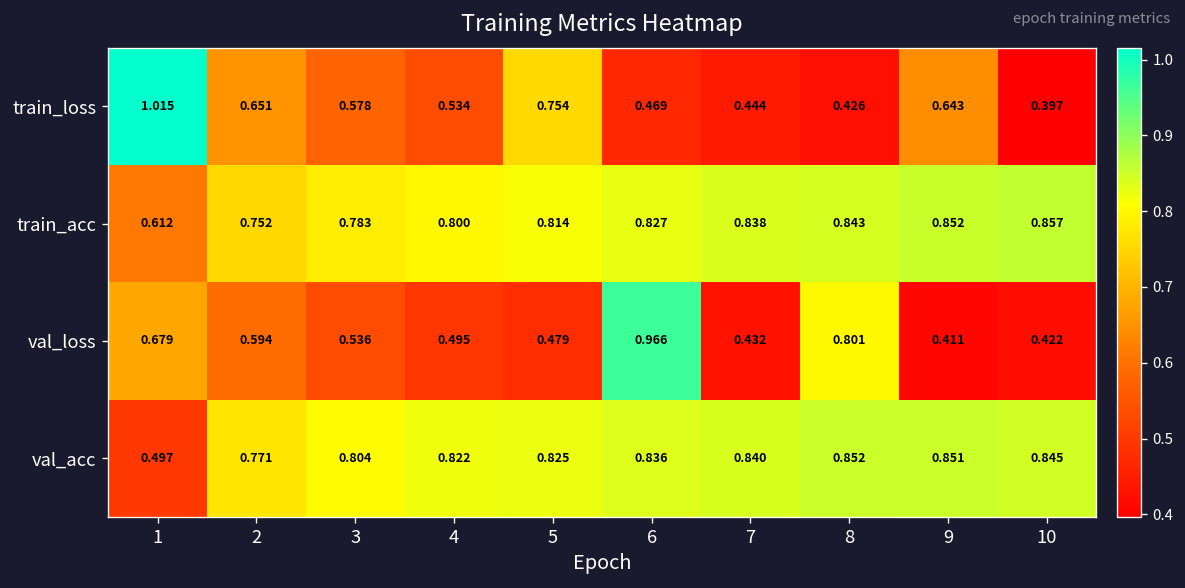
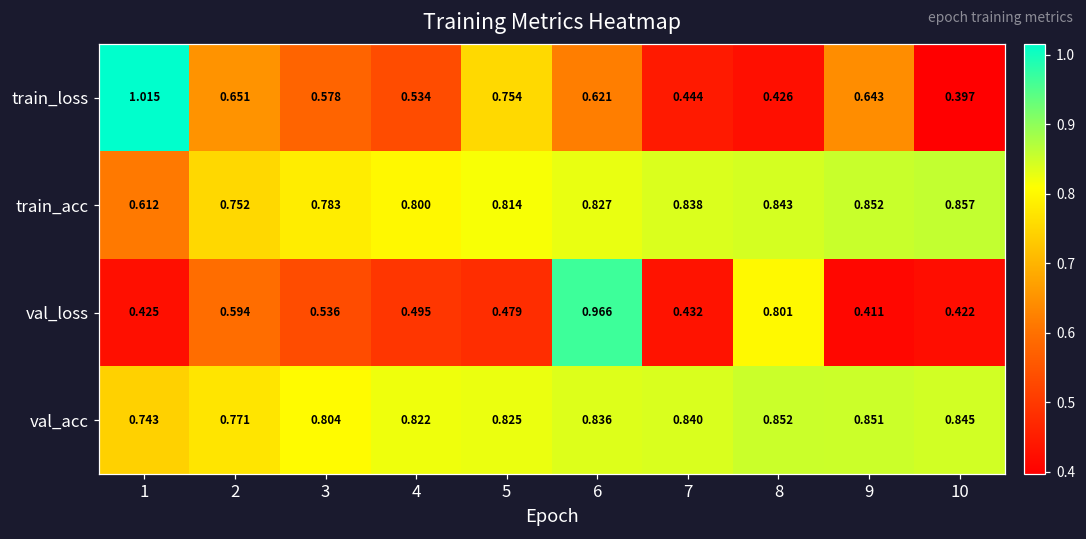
train_loss, 6: 0.469 -> 0.621
val_loss, 1: 0.679 -> 0.425
val_acc, 1: 0.497 -> 0.743
